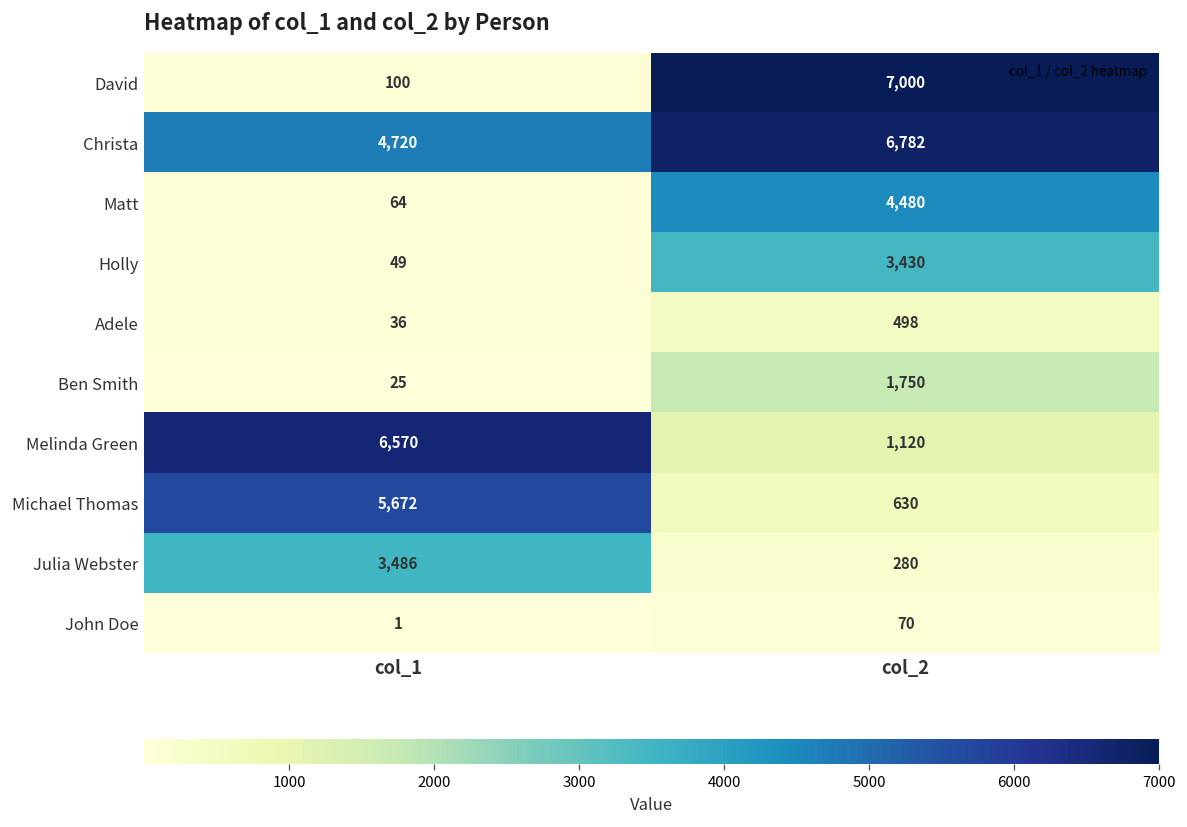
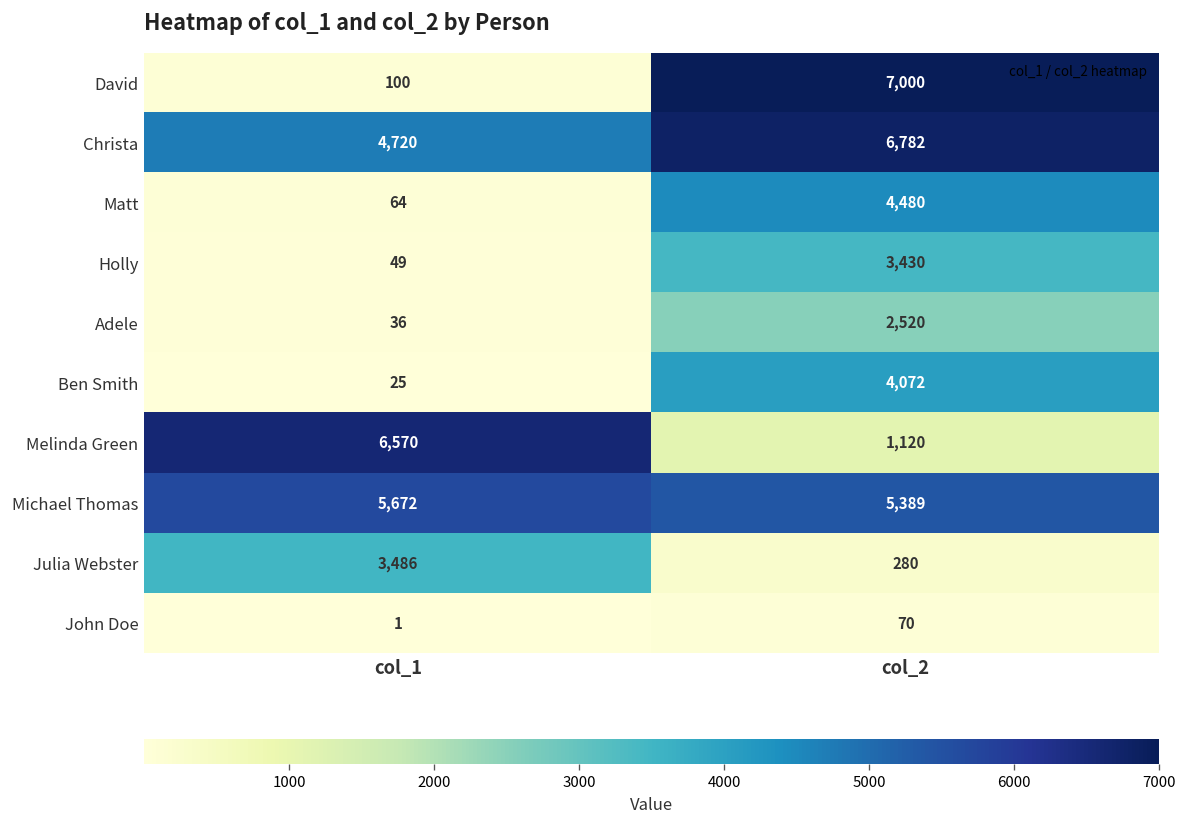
Adele, col_2: 498 -> 2,520
Ben Smith, col_2: 1,750 -> 4,072
Michael Thomas, col_2: 630 -> 5,389
